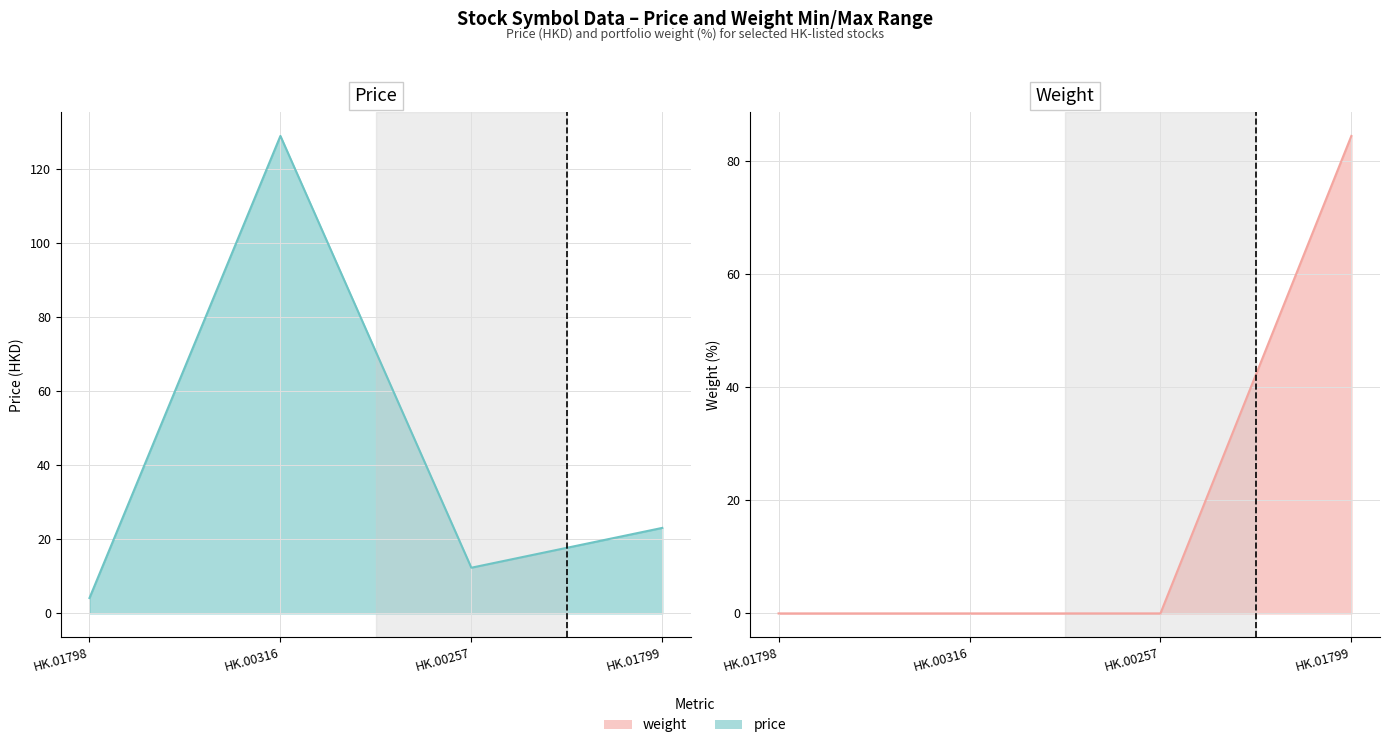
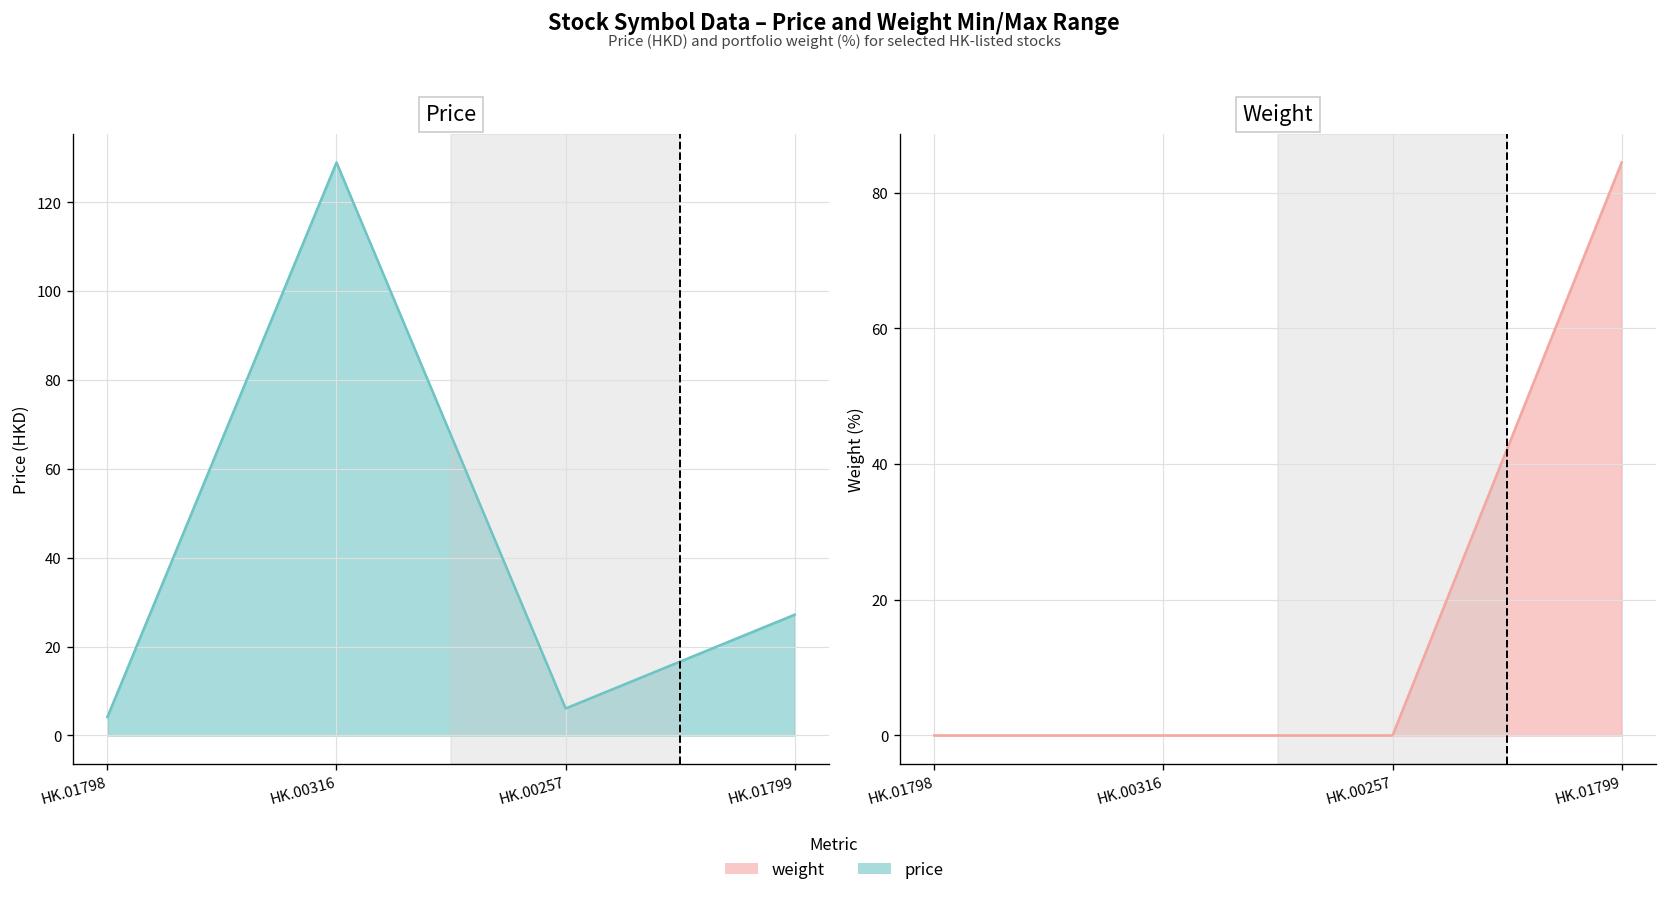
Price, HK.00257: 12 -> 6
Price, HK.01799: 23 -> 27
